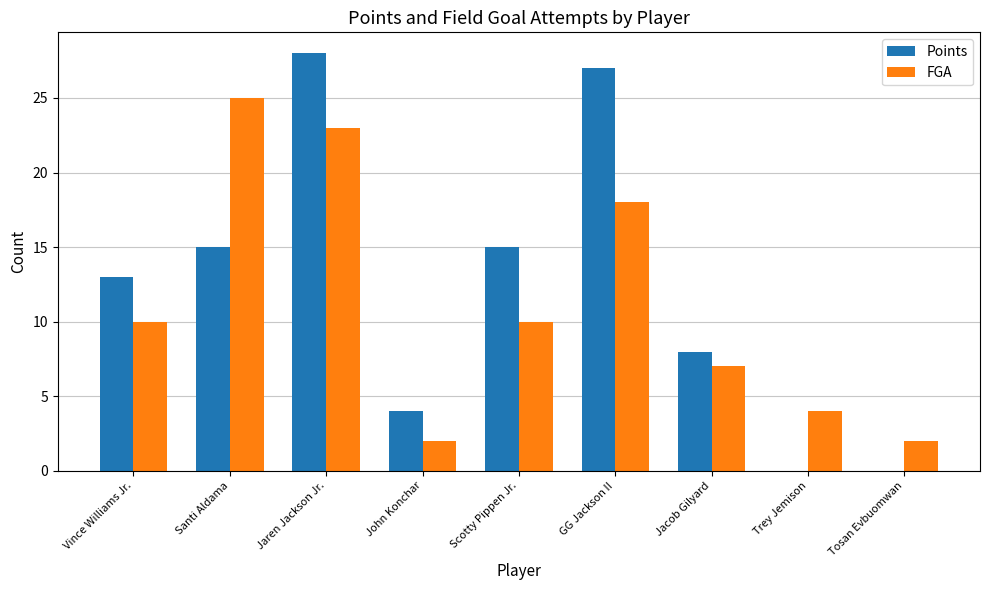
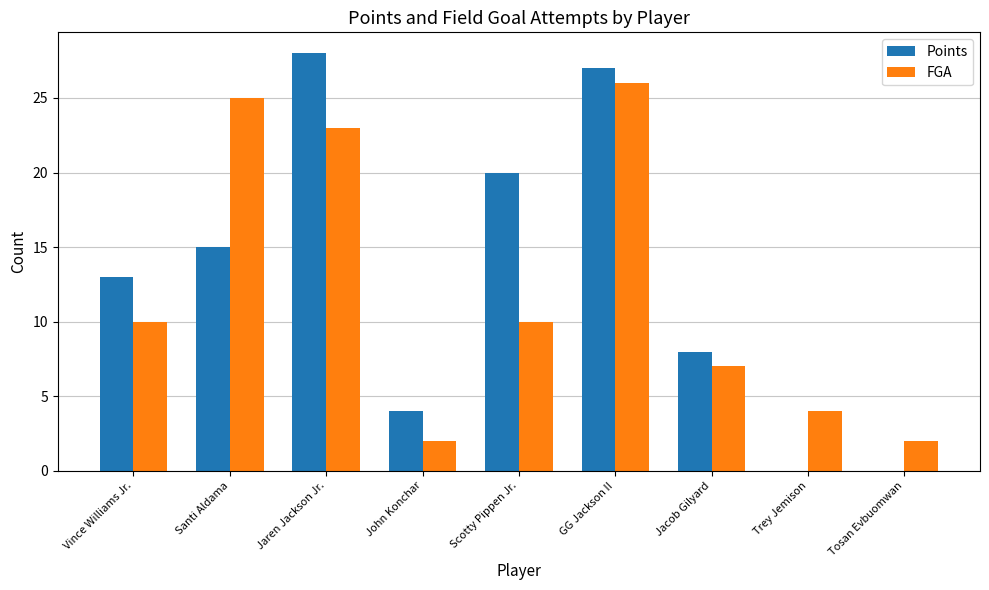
Points, Scotty Pippen Jr.: 15 -> 20
FGA, GG Jackson II: 18 -> 26
